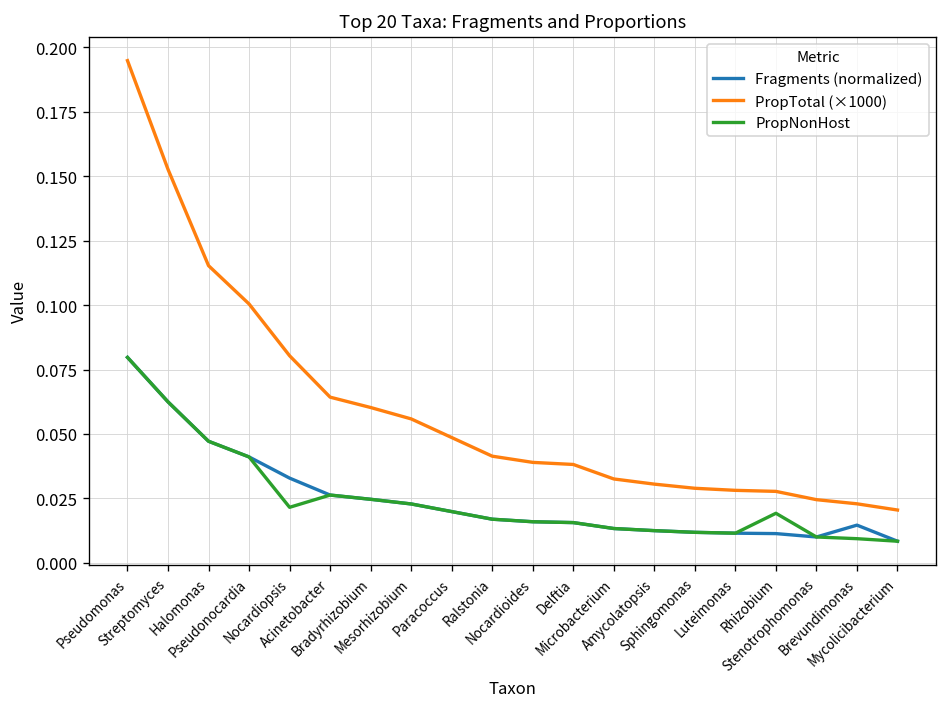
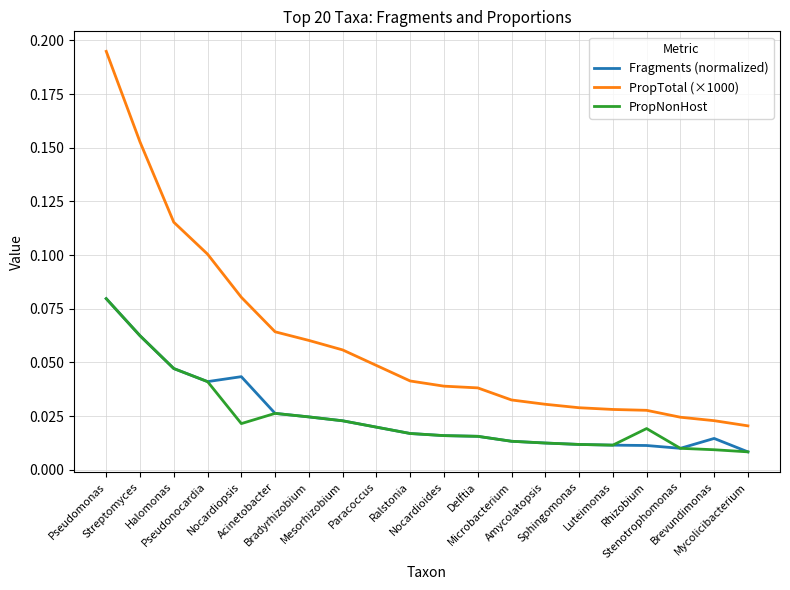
Fragments (normalized), Nocardiopsis: 0.033 -> 0.043
